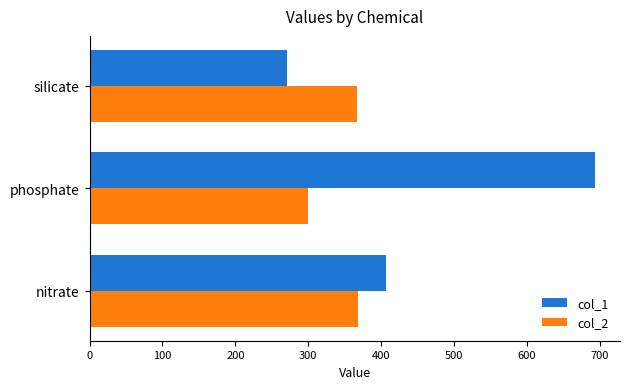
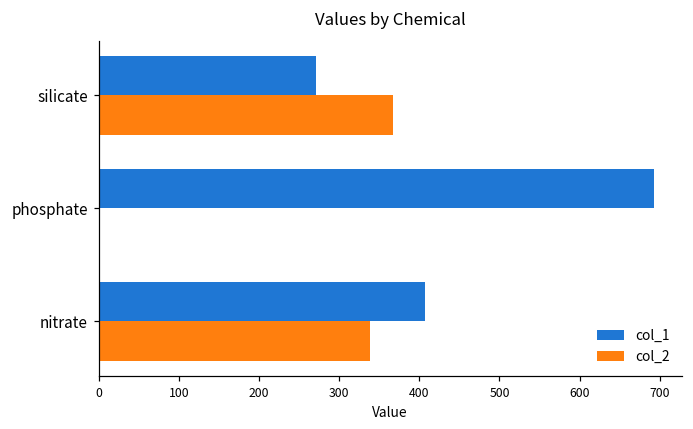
col_2, phosphate: 300 -> 0
col_2, nitrate: 370 -> 340
